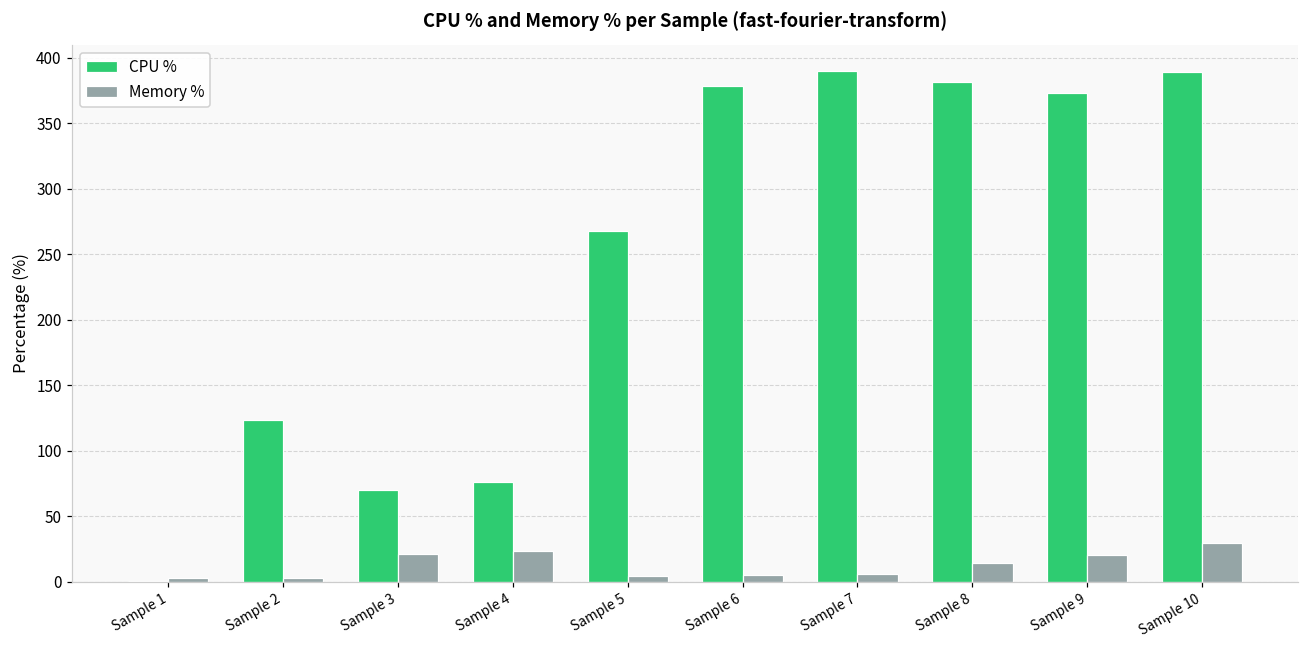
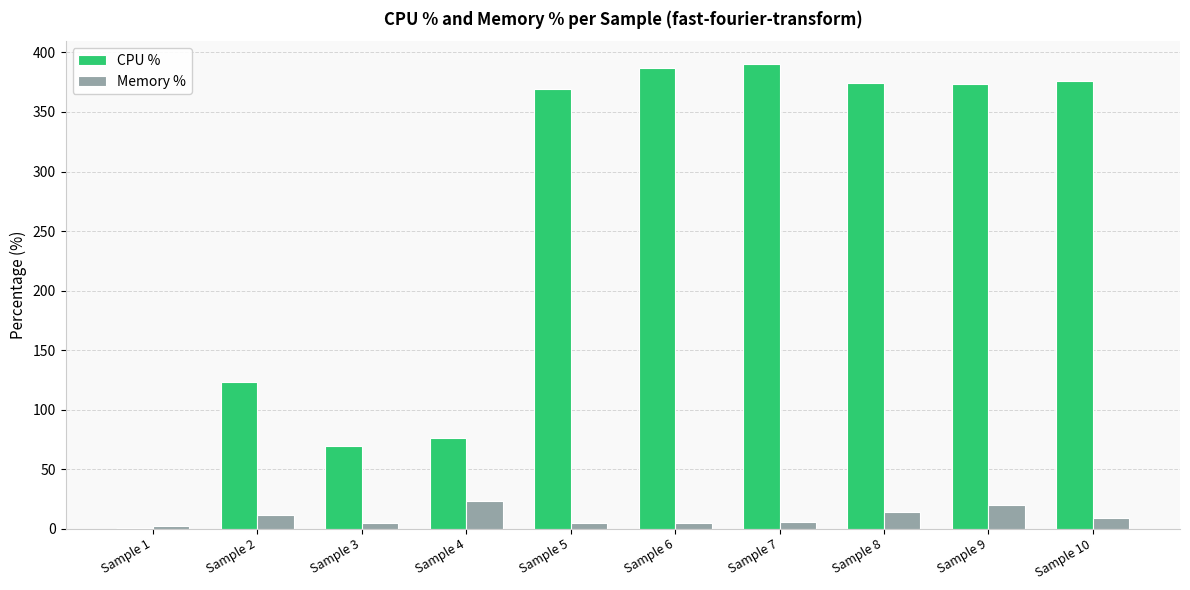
Memory %, Sample 2: 3 -> 11
Memory %, Sample 3: 21 -> 5
CPU %, Sample 5: 268 -> 369
CPU %, Sample 6: 378 -> 387
CPU %, Sample 8: 381 -> 374
CPU %, Sample 10: 389 -> 376
Memory %, Sample 10: 30 -> 9
